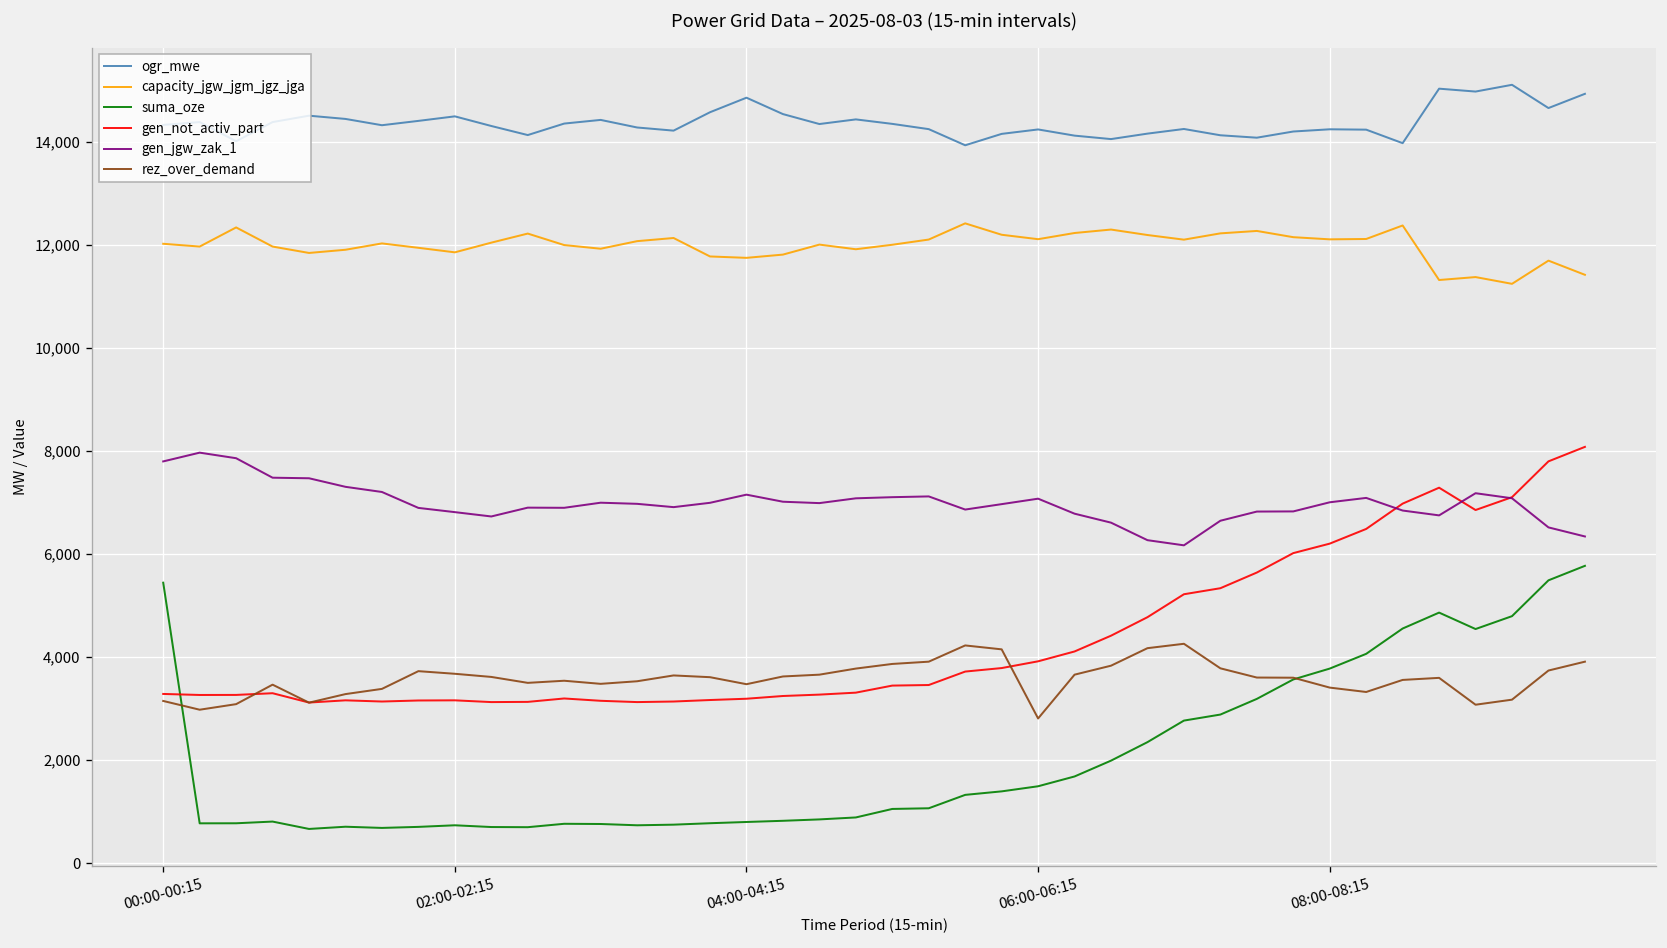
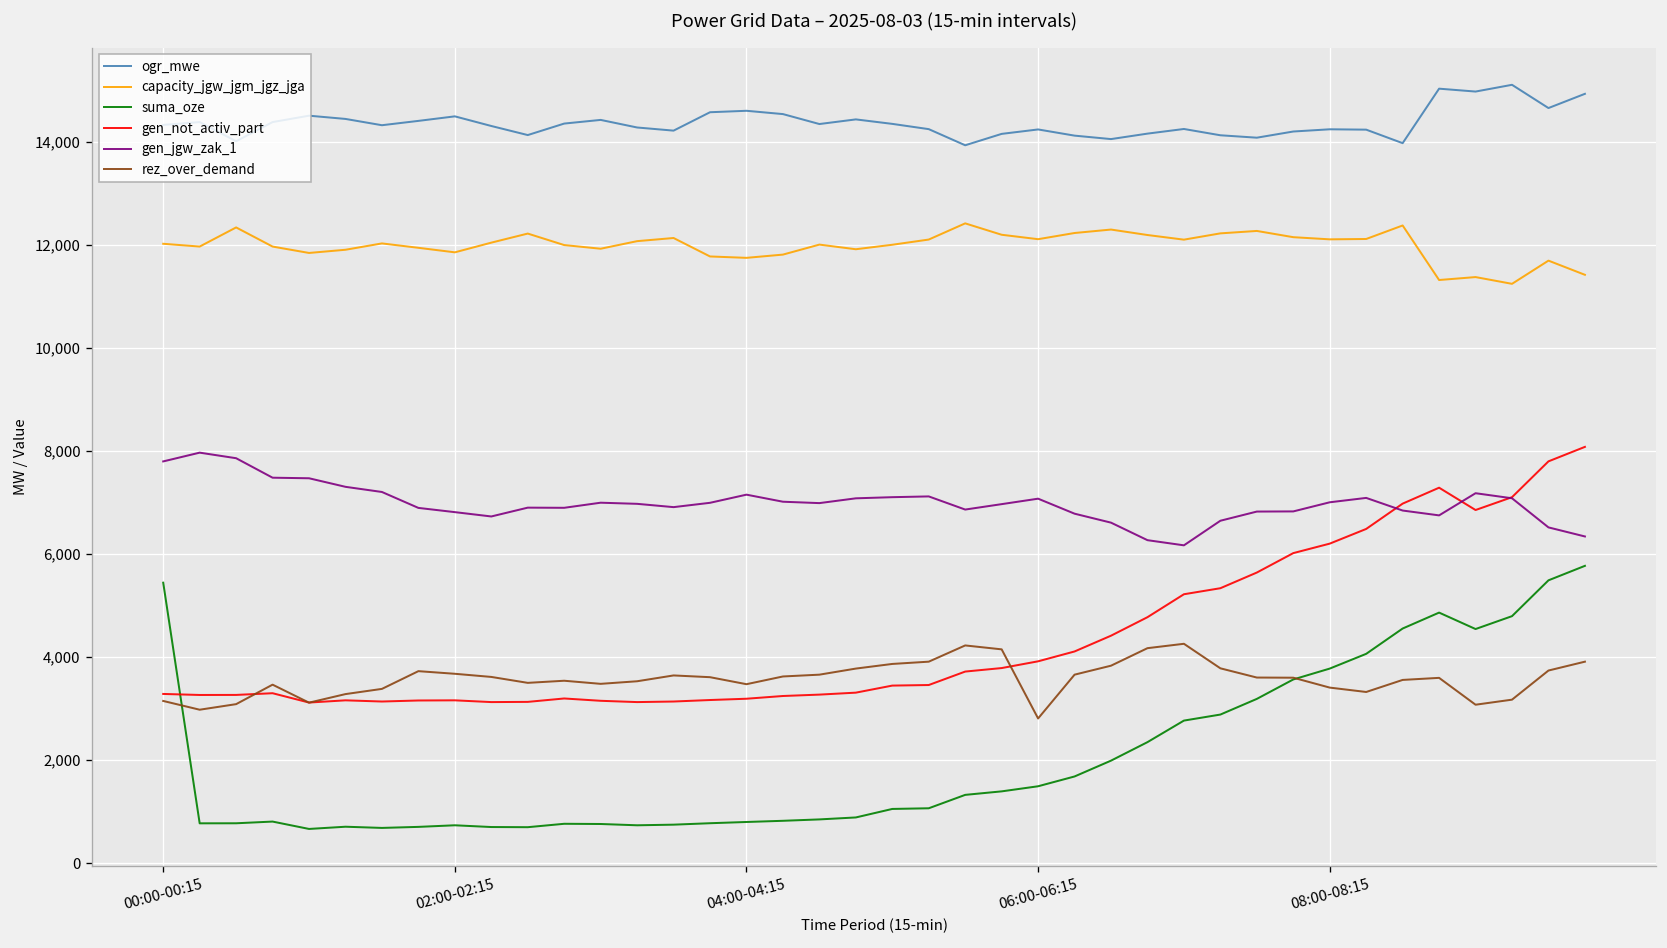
ogr_mwe, 04:00-04:15: 14,800 -> 14,600
